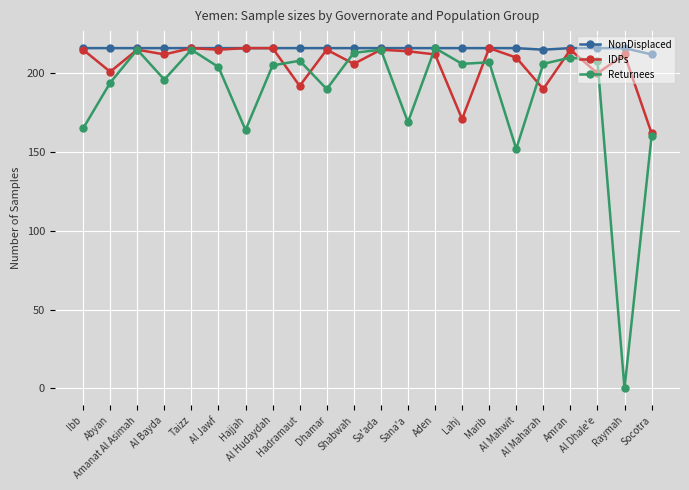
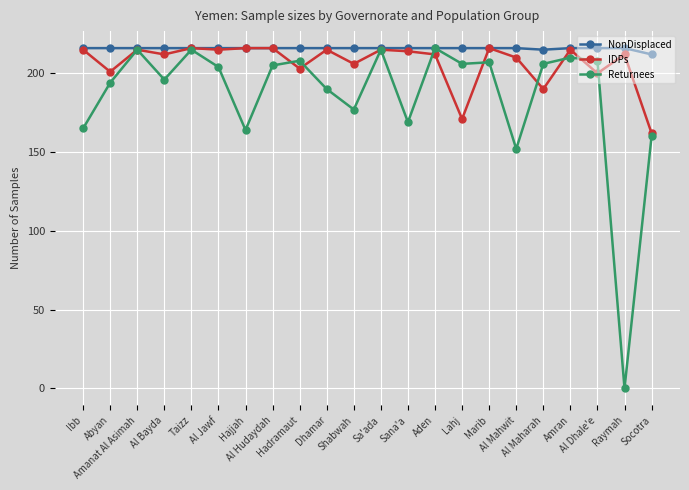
IDPs, Hadramaut: 192 -> 203
Returnees, Shabwah: 213 -> 177
